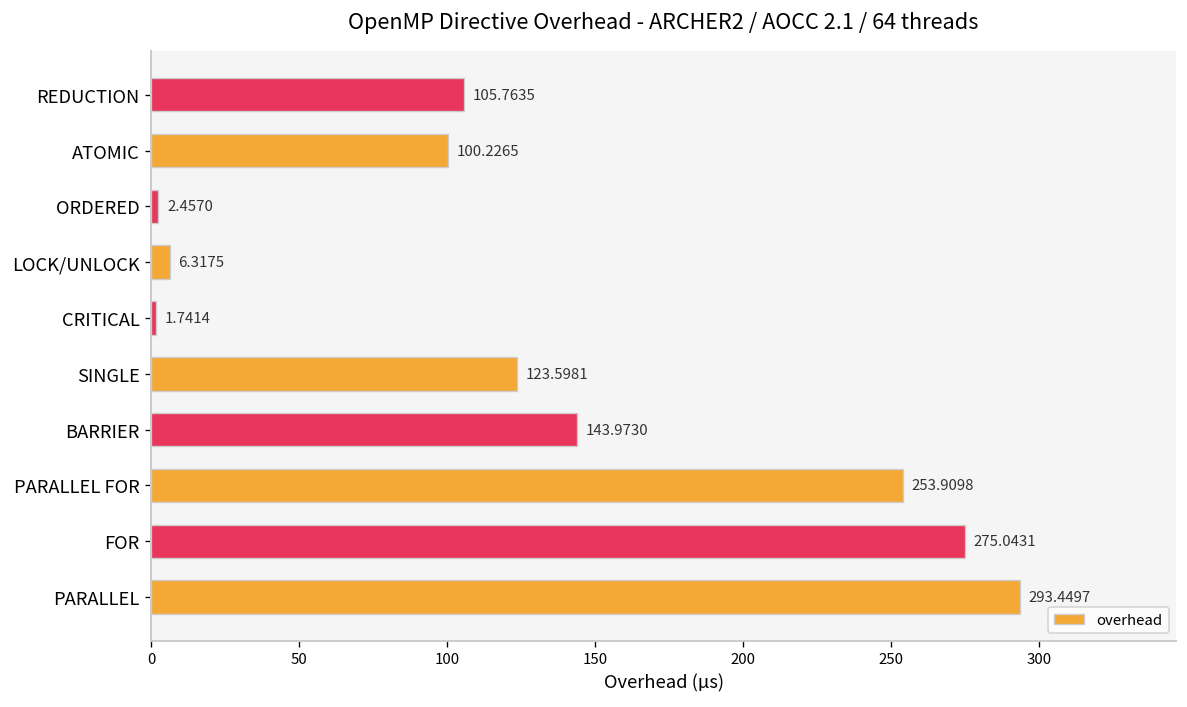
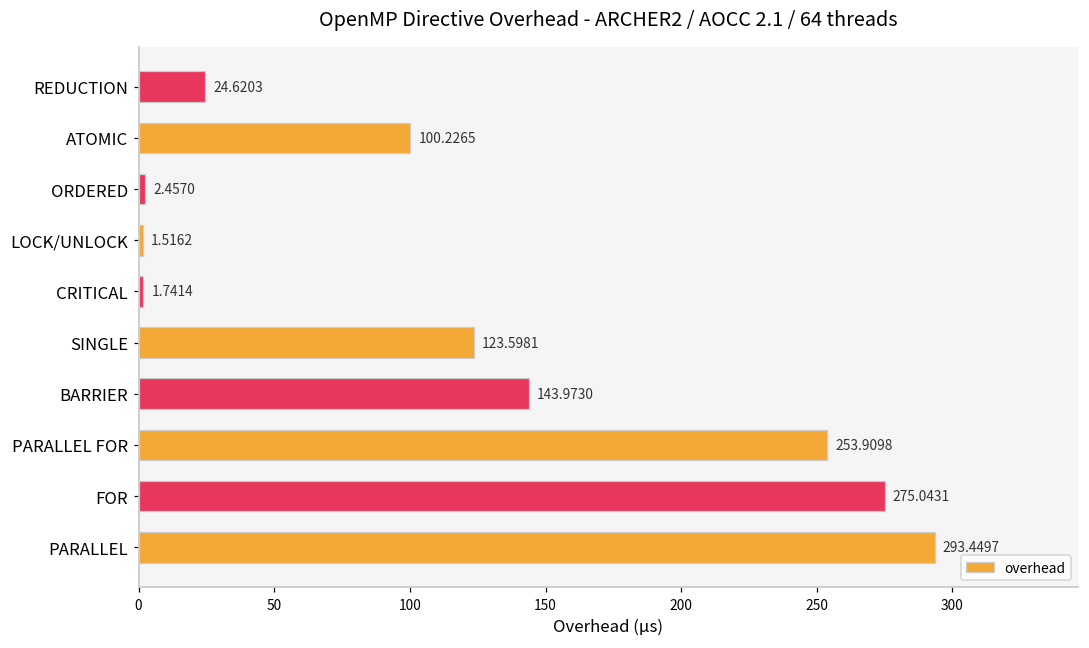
REDUCTION: 105.7635 -> 24.6203
LOCK/UNLOCK: 6.3175 -> 1.5162
